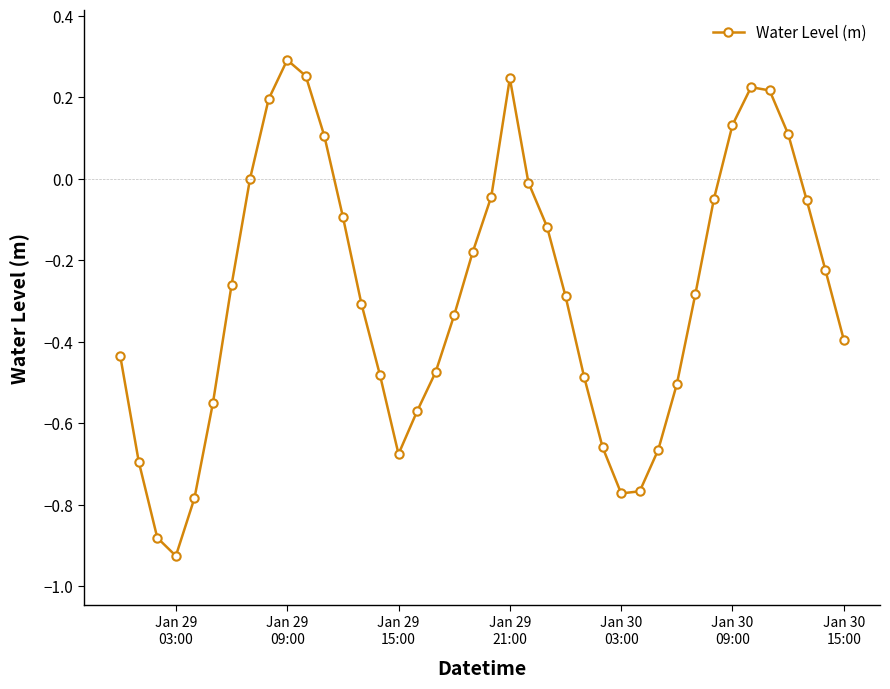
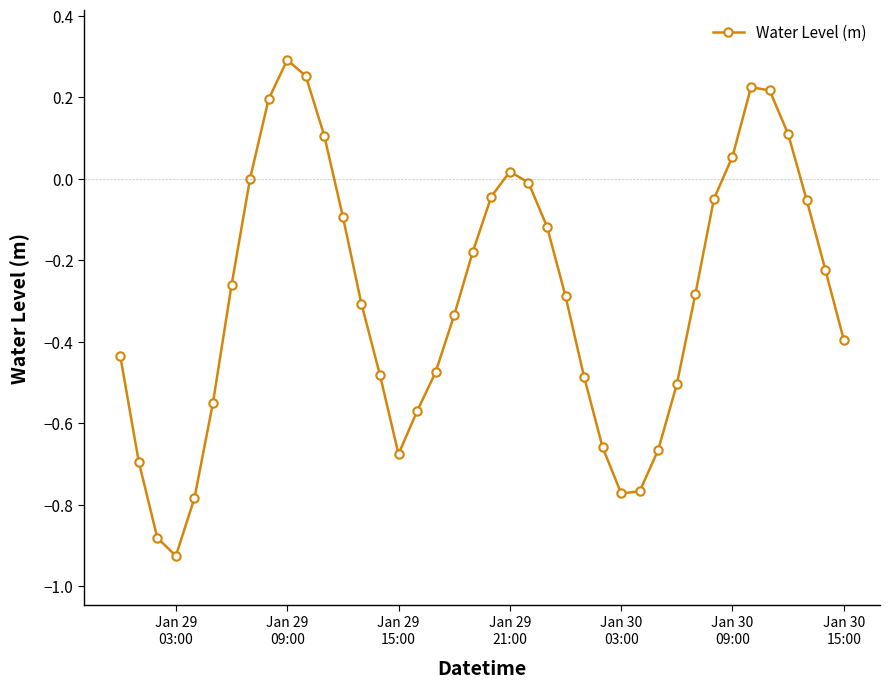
Jan 29 21:00: 0.25 -> 0.02
Jan 30 09:00: 0.13 -> 0.05
